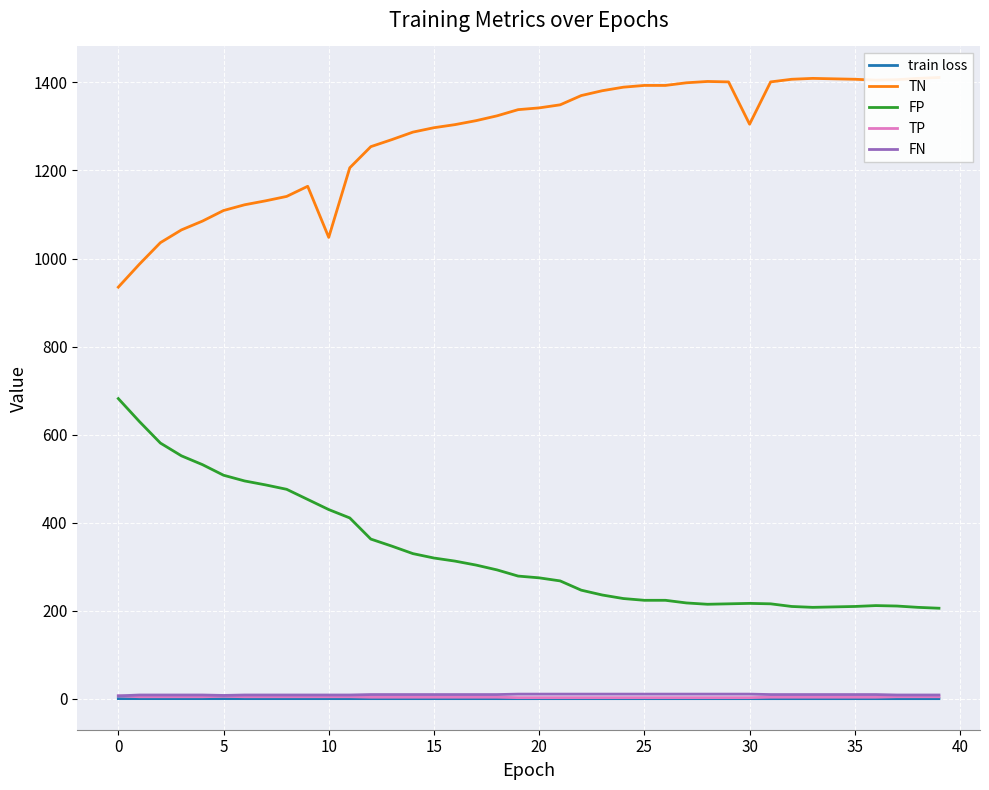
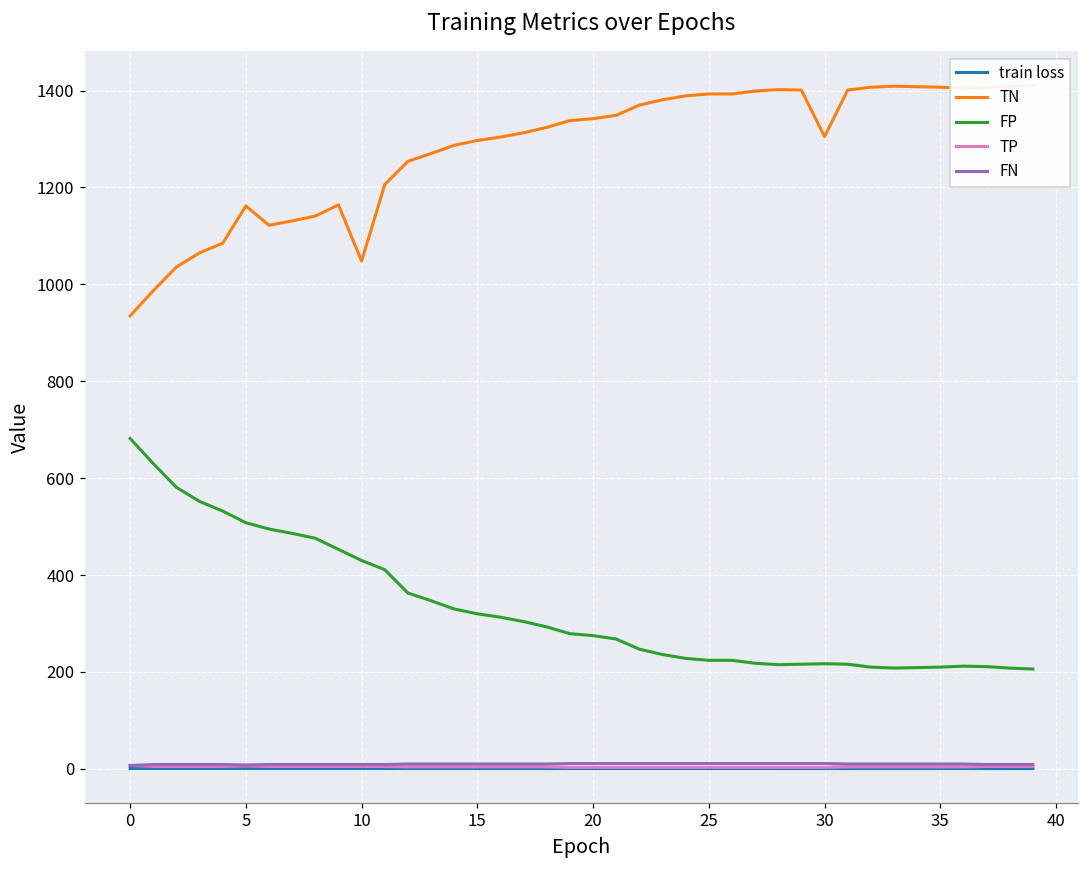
TN, 5: 1110 -> 1160
